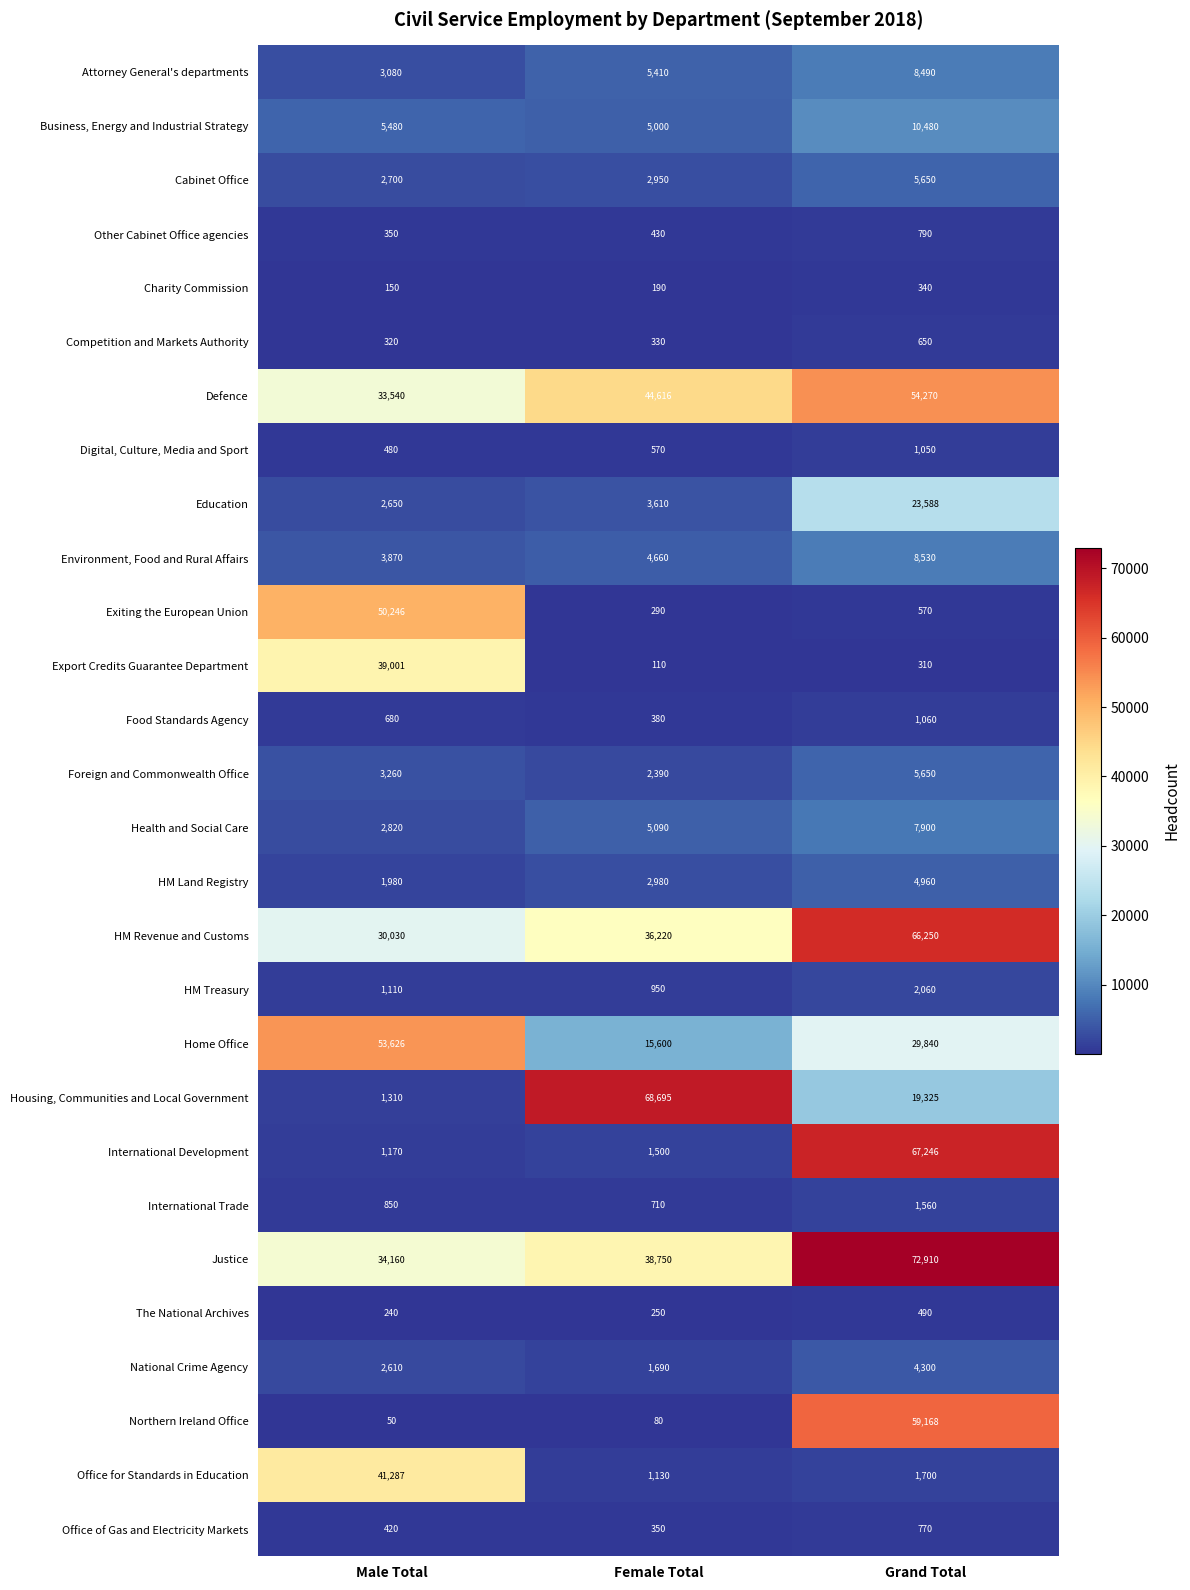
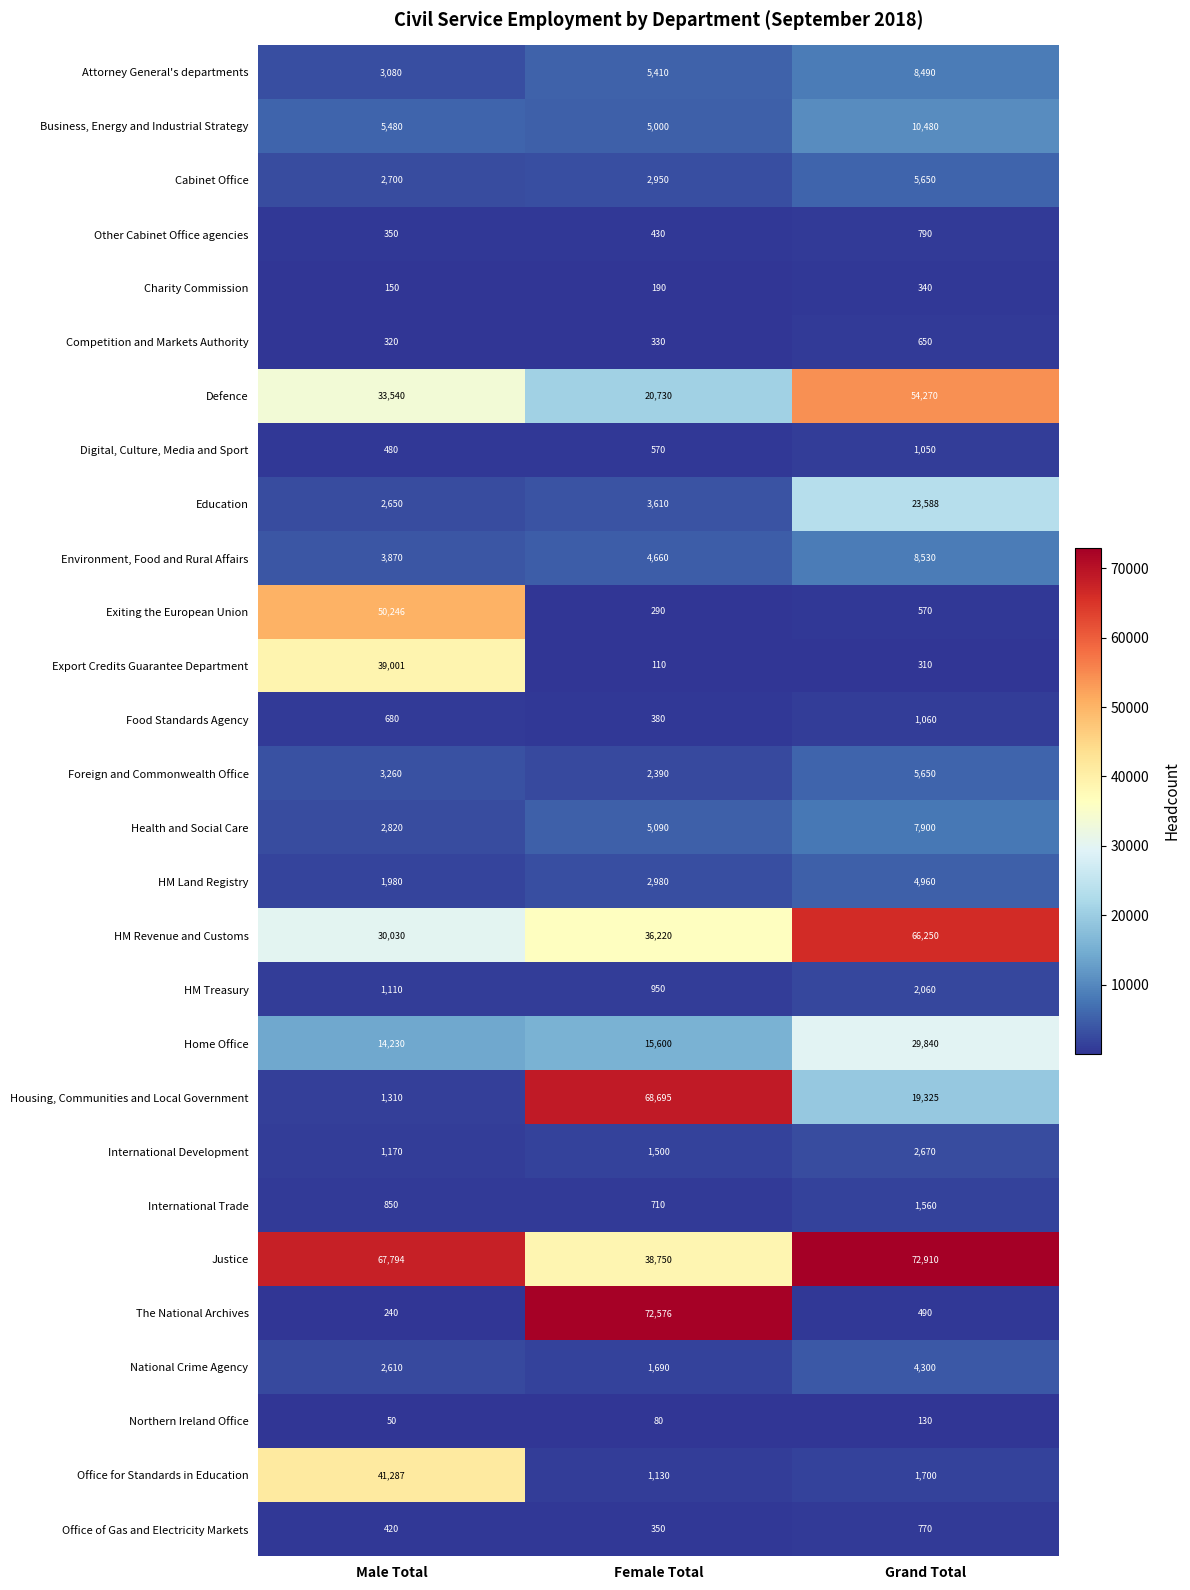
Defence, Female Total: 44,616 -> 20,730
Home Office, Male Total: 53,626 -> 14,230
International Development, Grand Total: 67,246 -> 2,670
Justice, Male Total: 34,160 -> 67,794
The National Archives, Female Total: 250 -> 72,576
Northern Ireland Office, Grand Total: 59,168 -> 130
